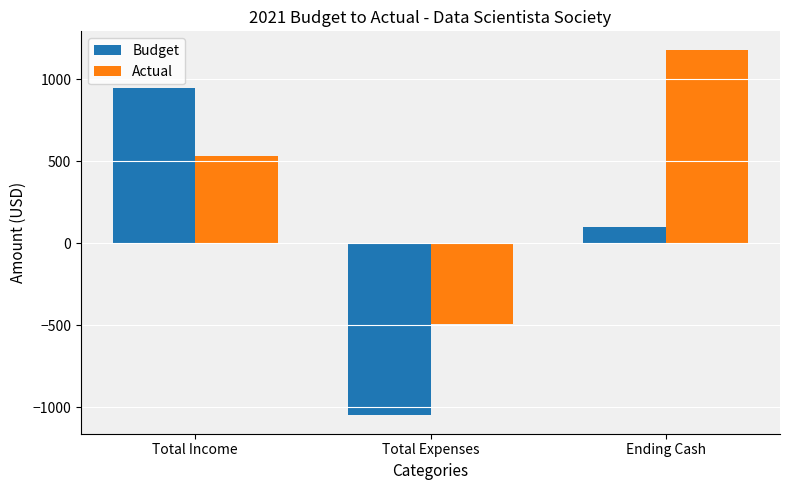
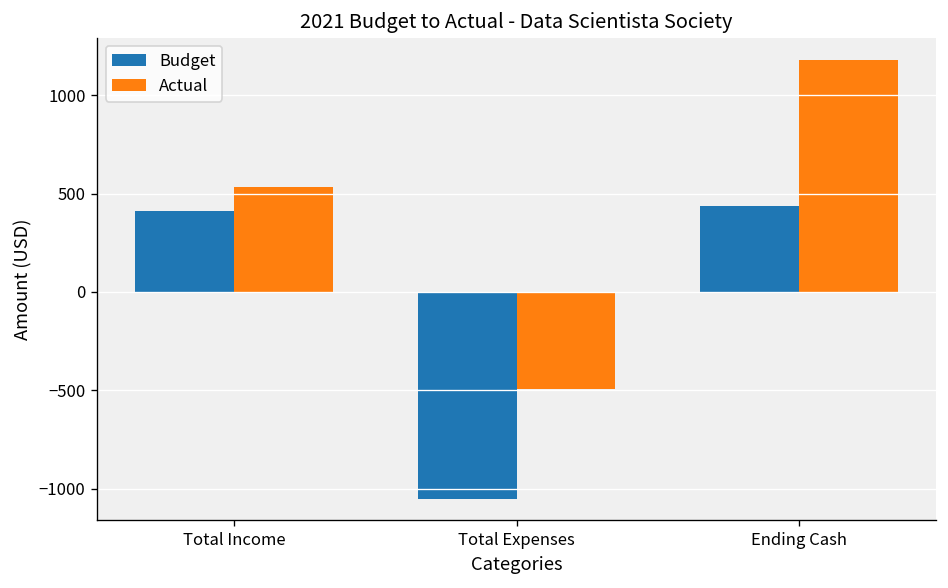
Budget, Total Income: 950 -> 410
Budget, Ending Cash: 100 -> 440
